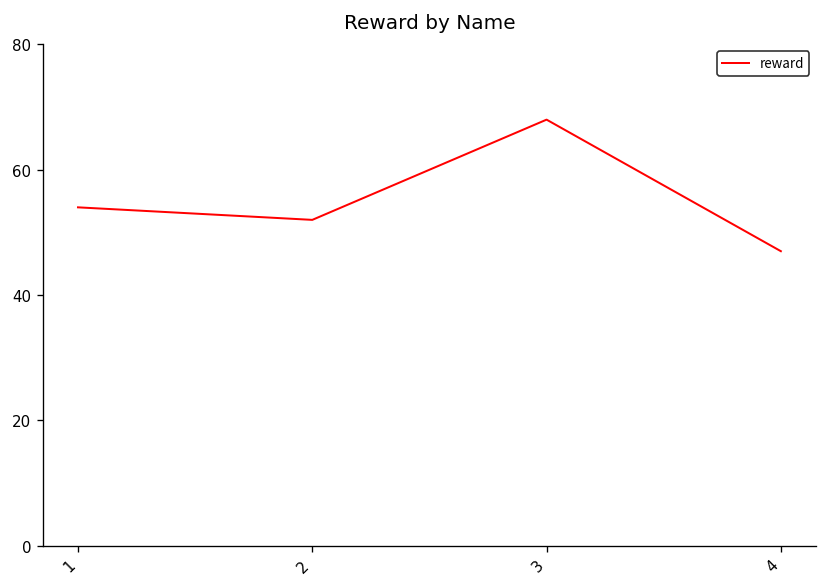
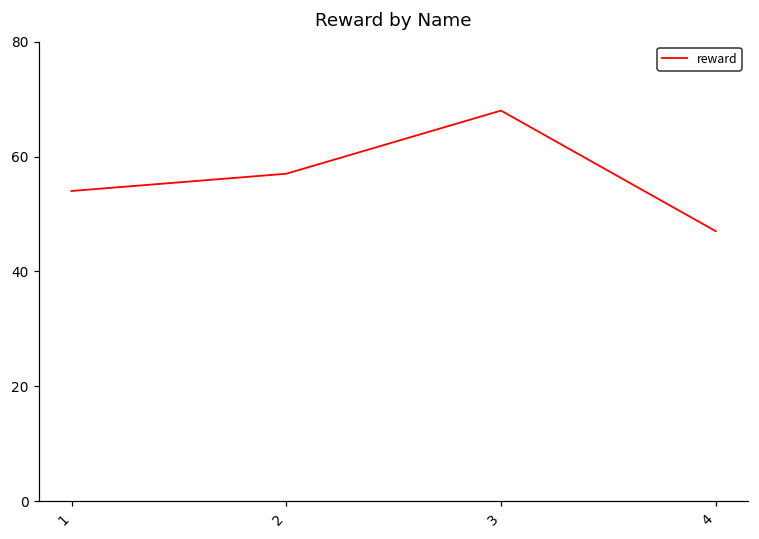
2: 52 -> 57
